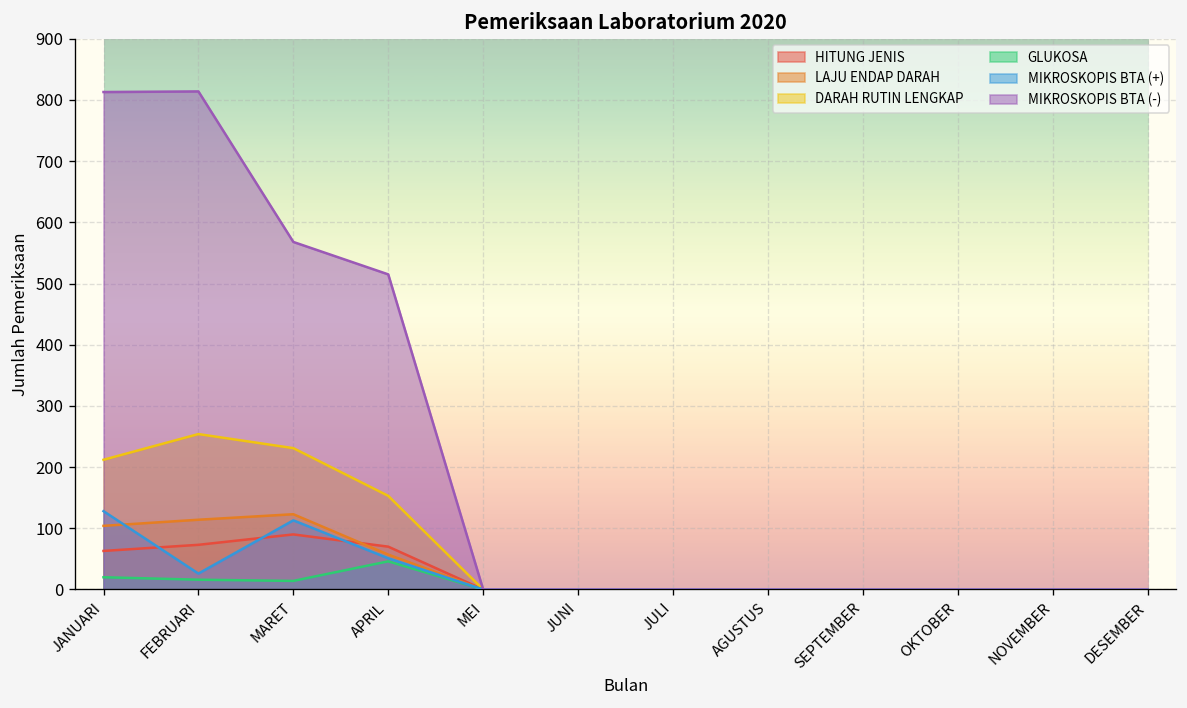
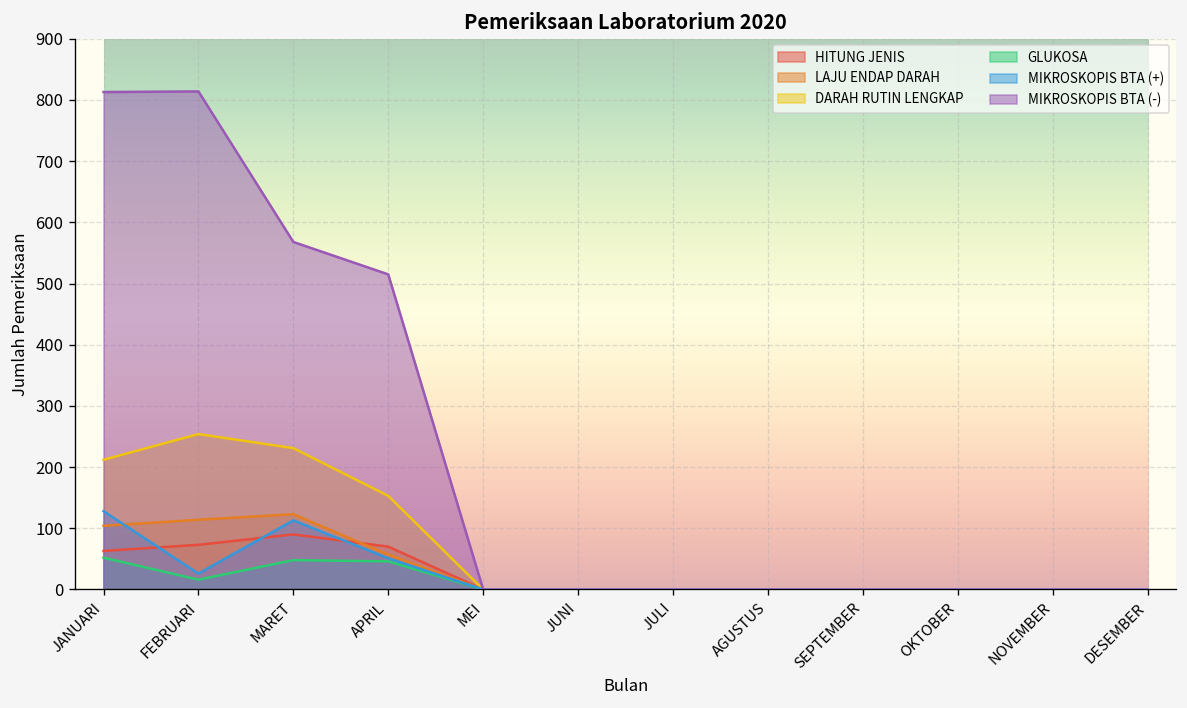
GLUKOSA, JANUARI: 20 -> 50
GLUKOSA, MARET: 10 -> 50
